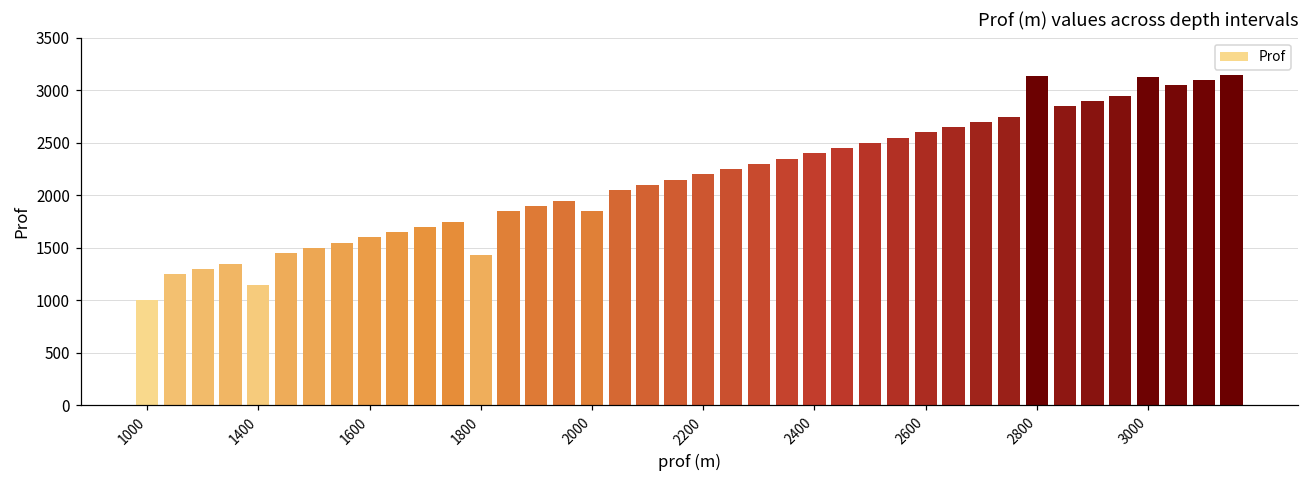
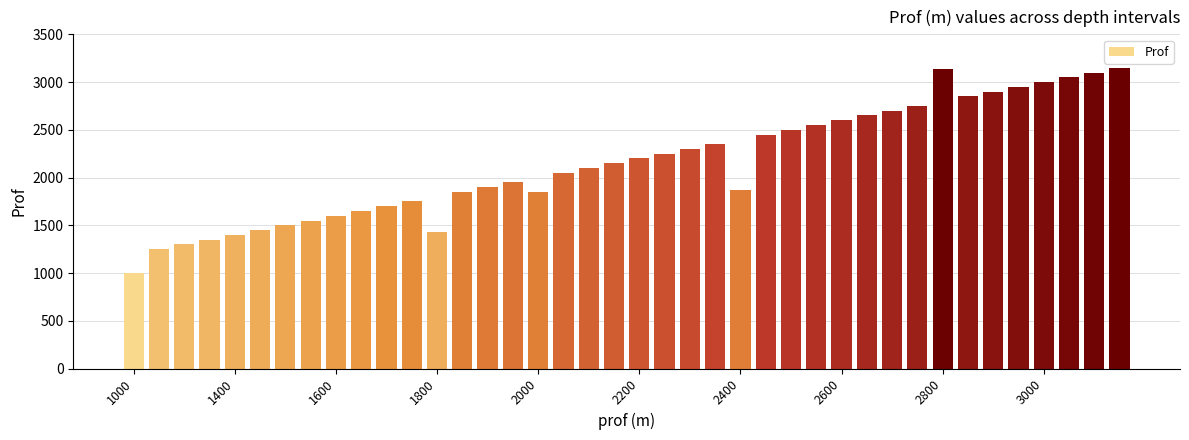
1400: 1100 -> 1400
2400: 2400 -> 1900
3000: 3100 -> 3000
